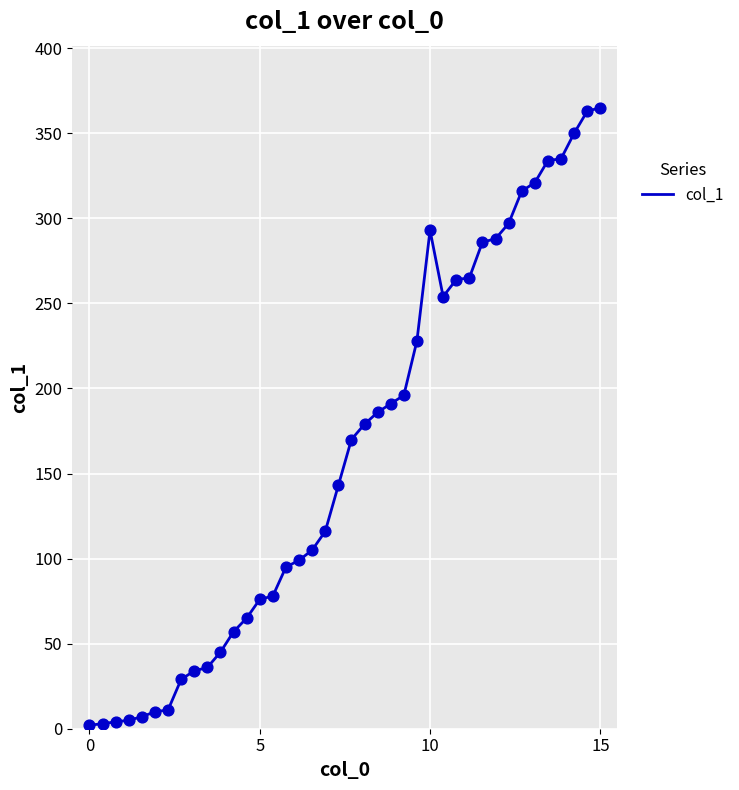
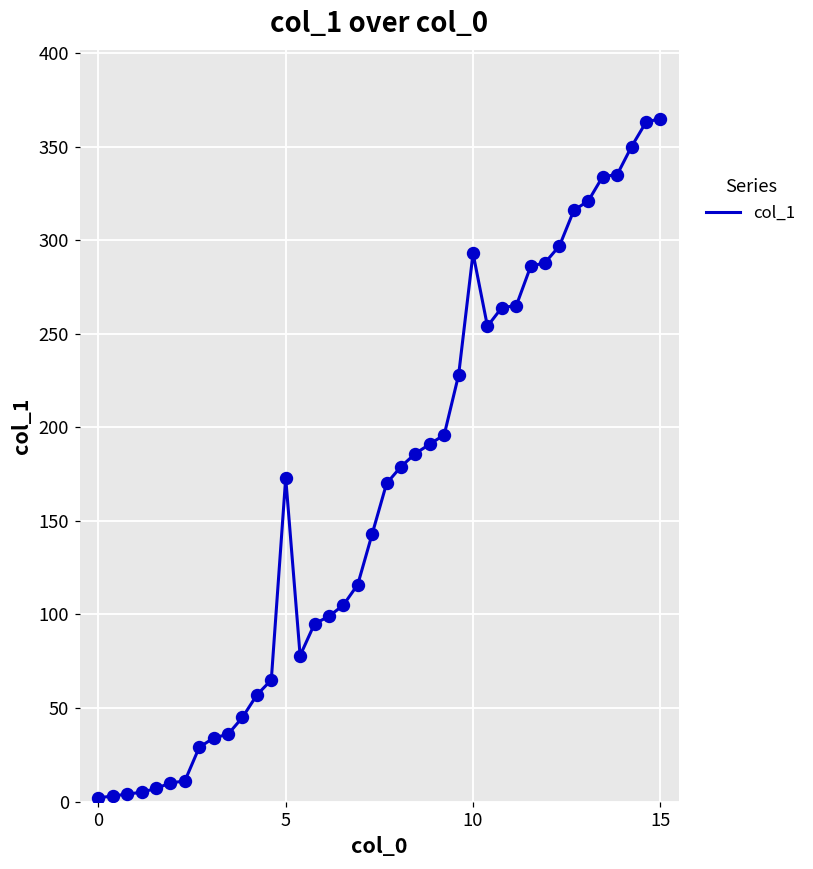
5: 76 -> 173
